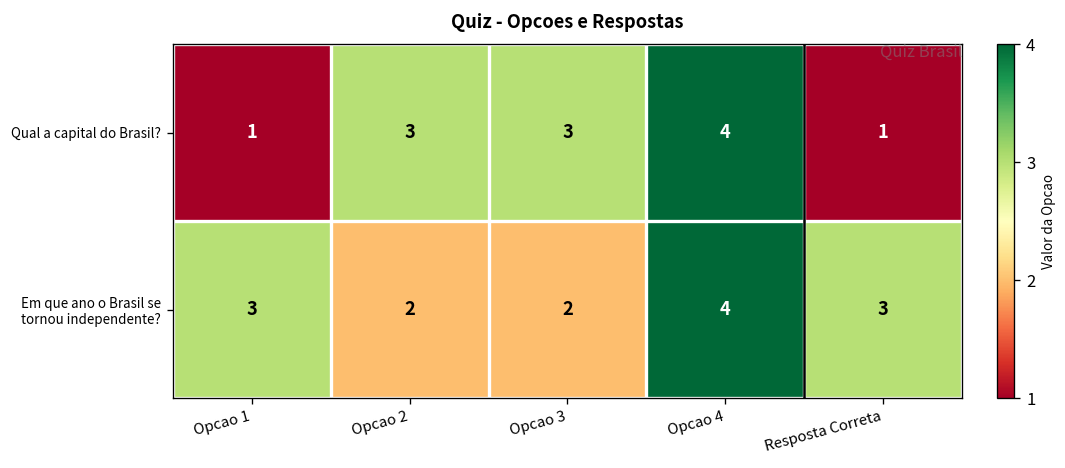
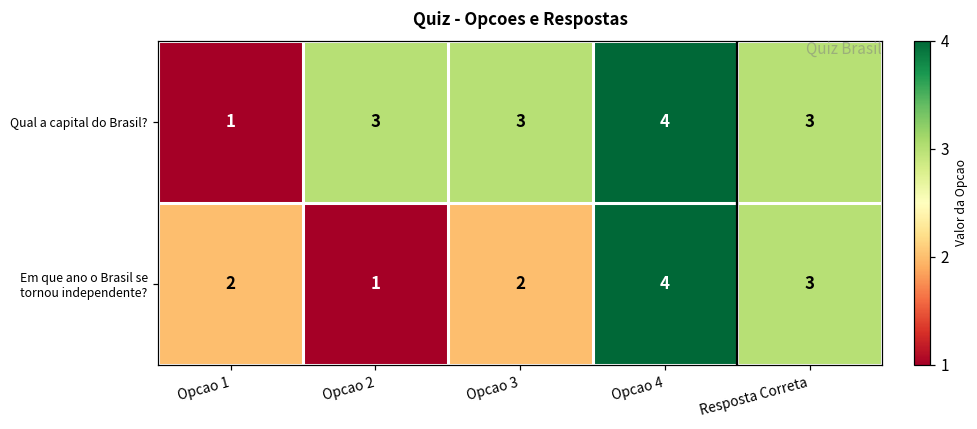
Qual a capital do Brasil?, Resposta Correta: 1 -> 3
Em que ano o Brasil se tornou independente?, Opcao 1: 3 -> 2
Em que ano o Brasil se tornou independente?, Opcao 2: 2 -> 1
